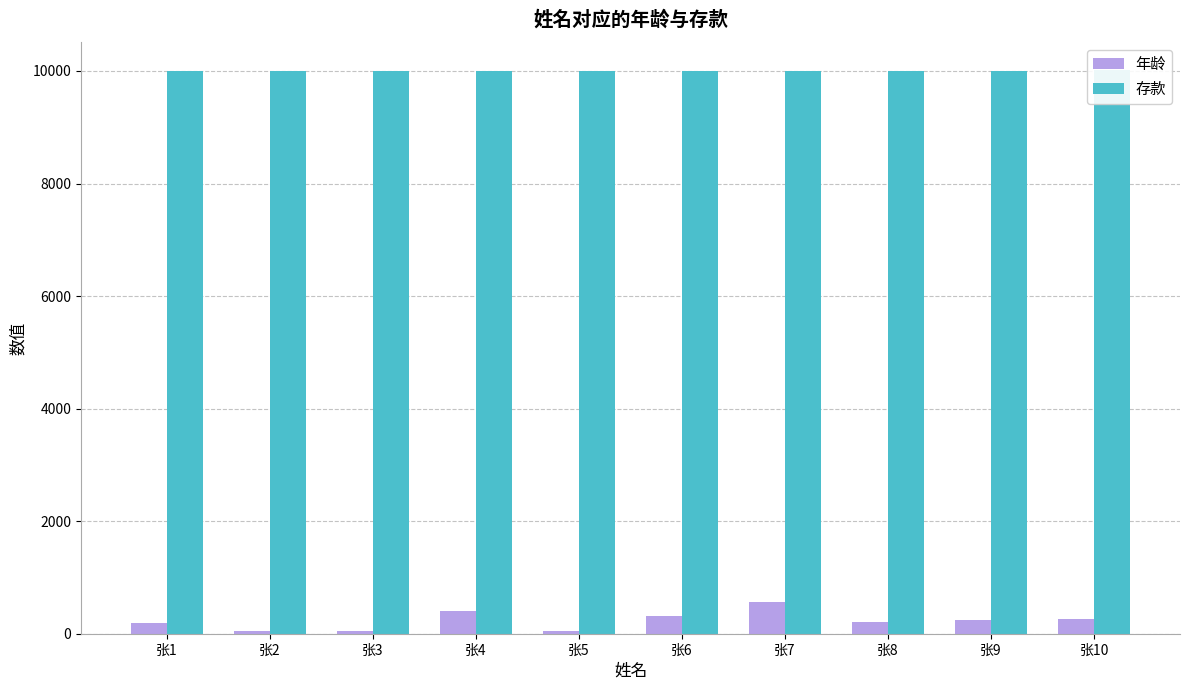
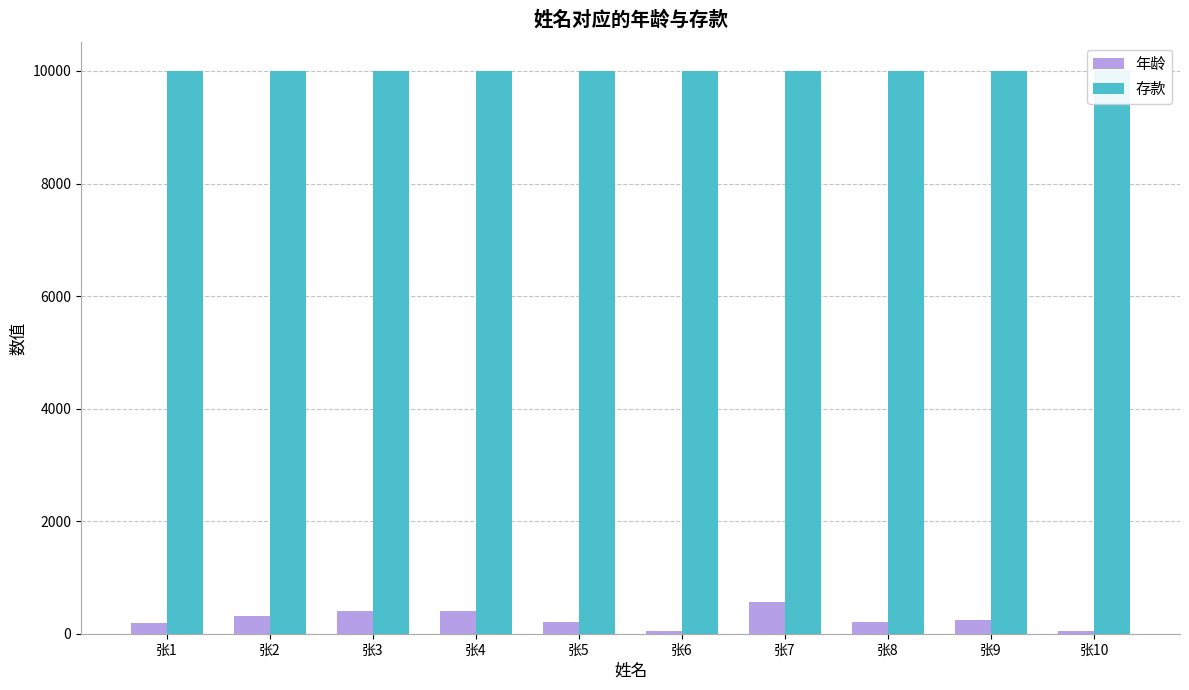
年龄, 张2: 0 -> 300
年龄, 张3: 0 -> 400
年龄, 张5: 0 -> 200
年龄, 张6: 300 -> 0
年龄, 张10: 300 -> 0
